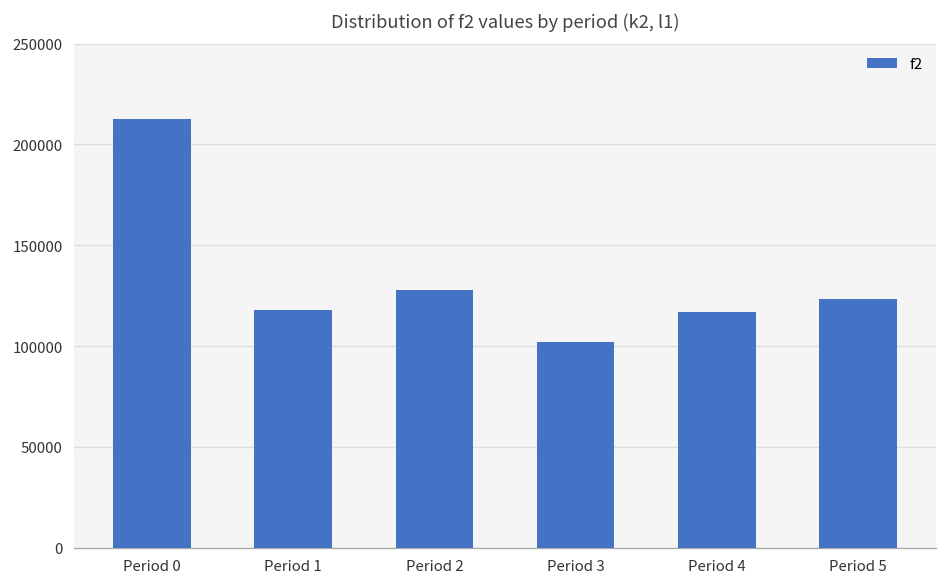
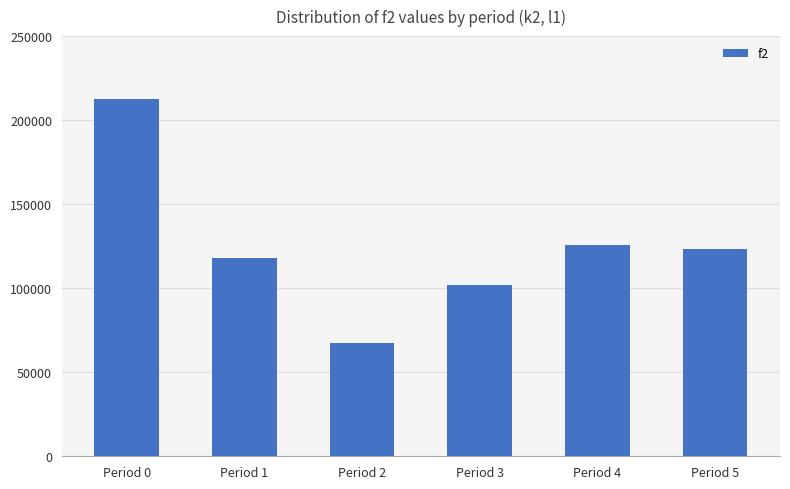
Period 2: 128000 -> 68000
Period 4: 117000 -> 126000
